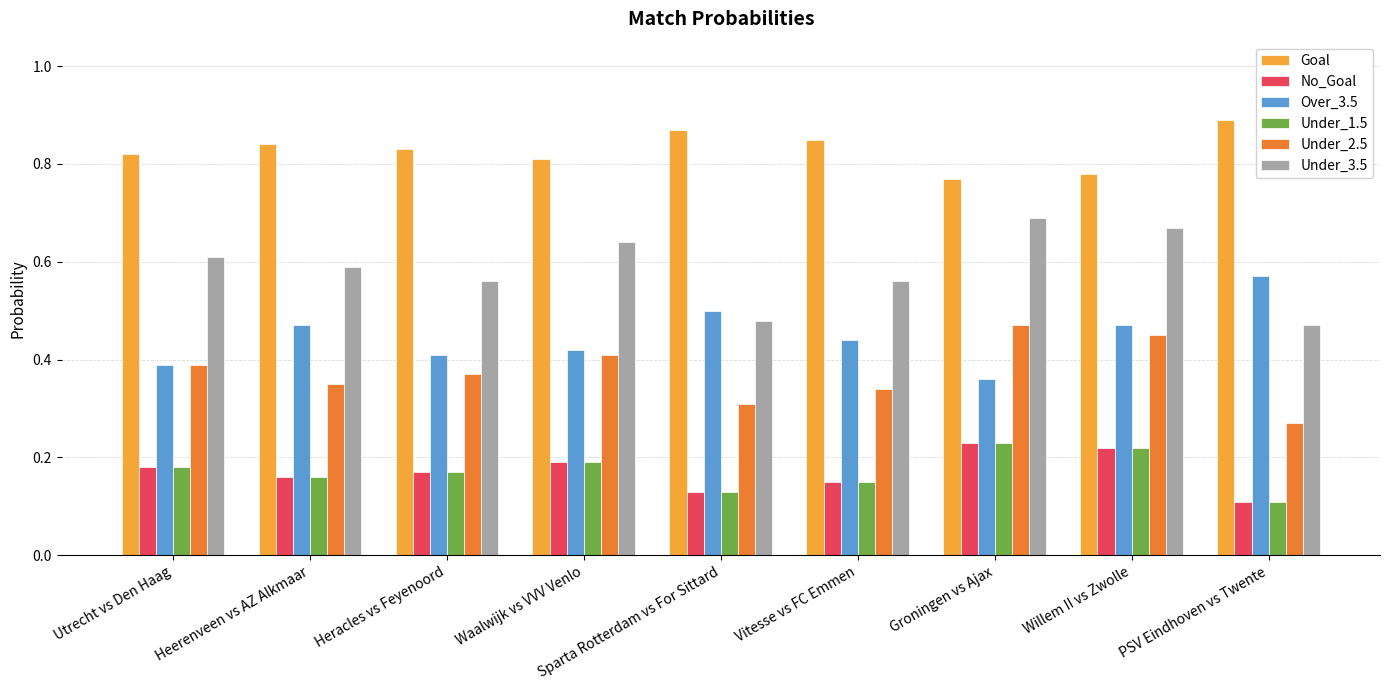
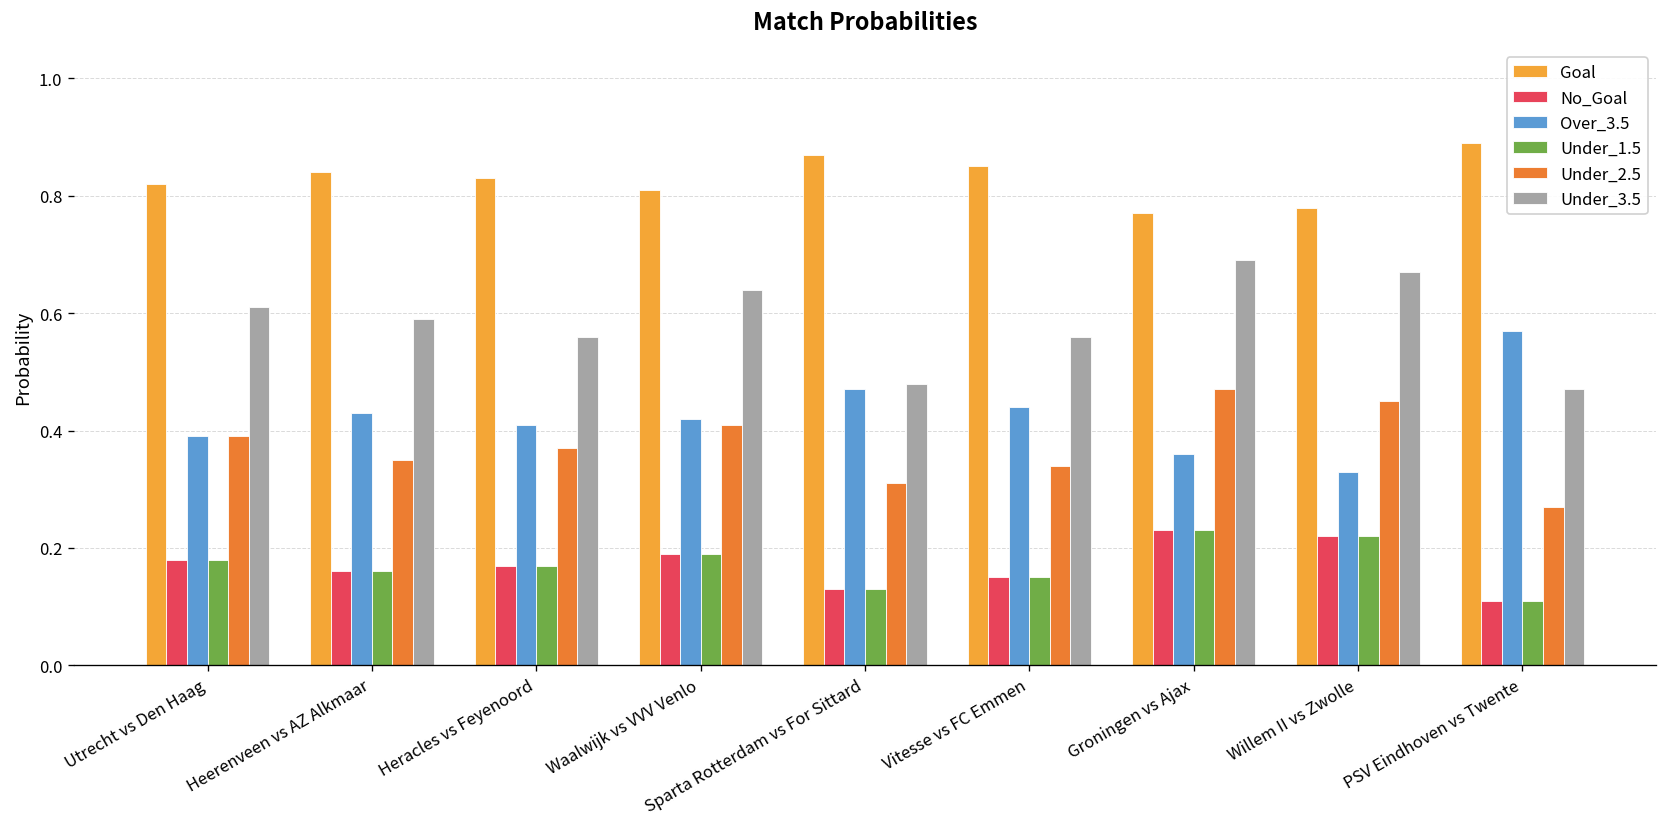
Over_3.5, Heerenveen vs AZ Alkmaar: 0.47 -> 0.43
Over_3.5, Sparta Rotterdam vs For Sittard: 0.50 -> 0.47
Over_3.5, Willem II vs Zwolle: 0.47 -> 0.33
